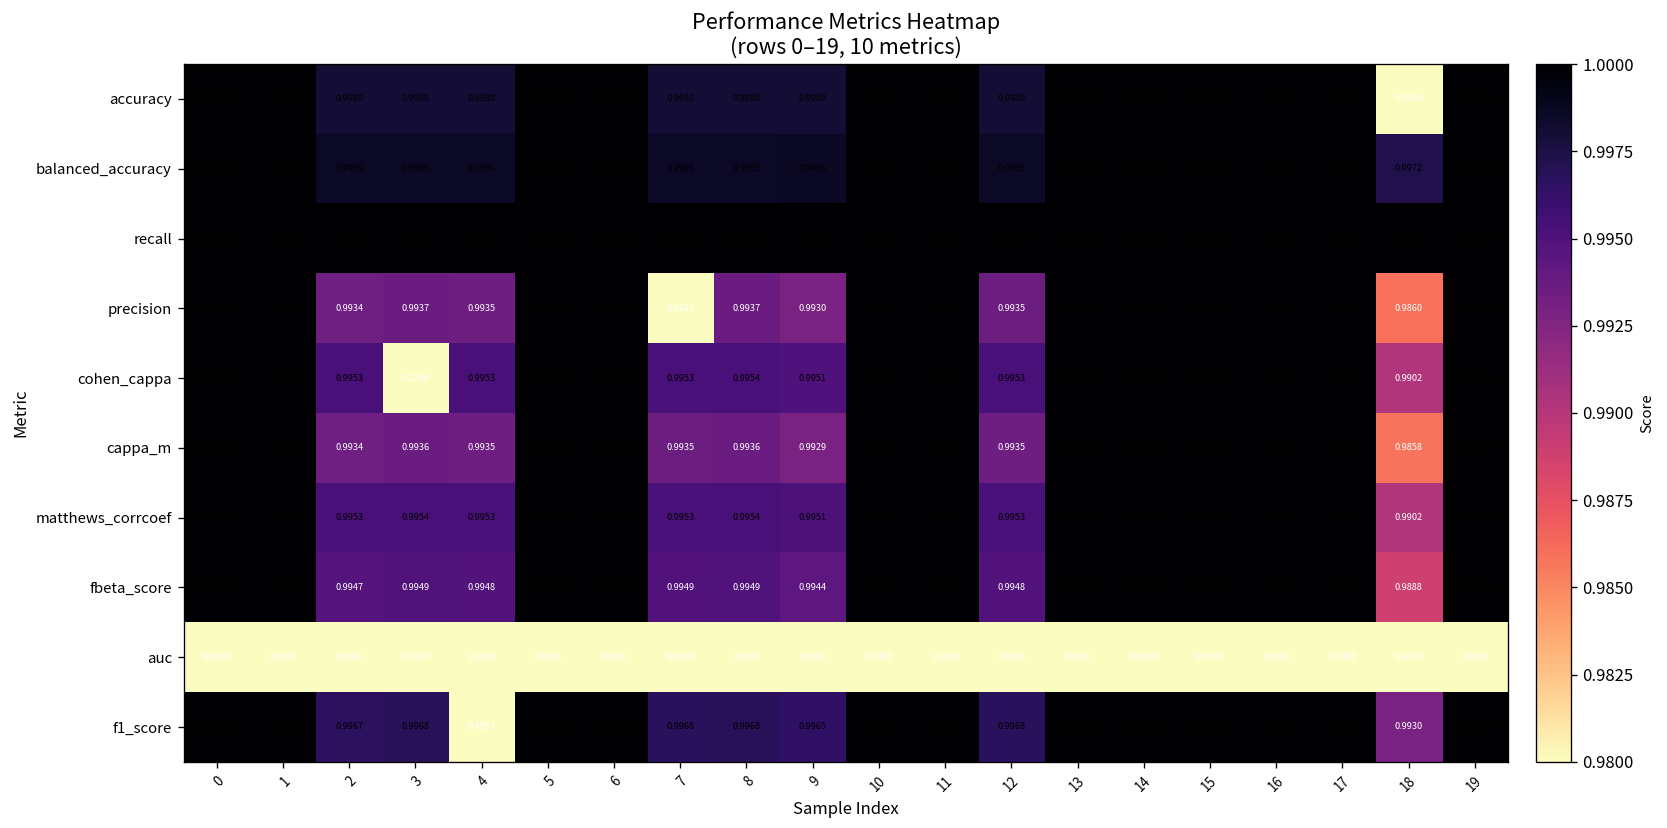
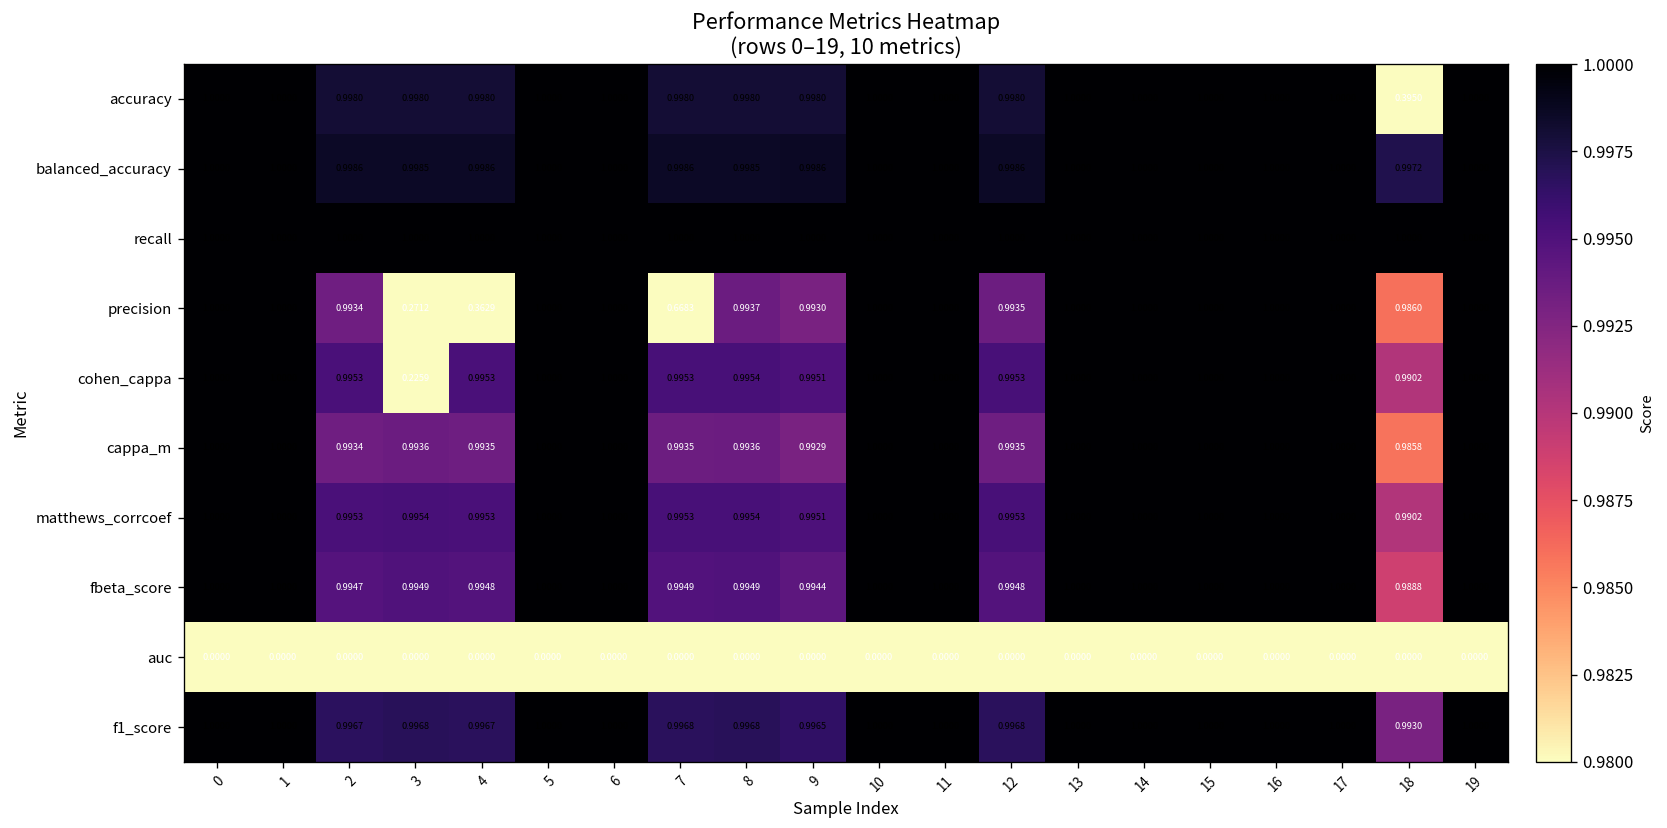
precision, 3: 0.9937 -> 0.2712
precision, 4: 0.9935 -> 0.3629
f1_score, 4: 0.4057 -> 0.9967
